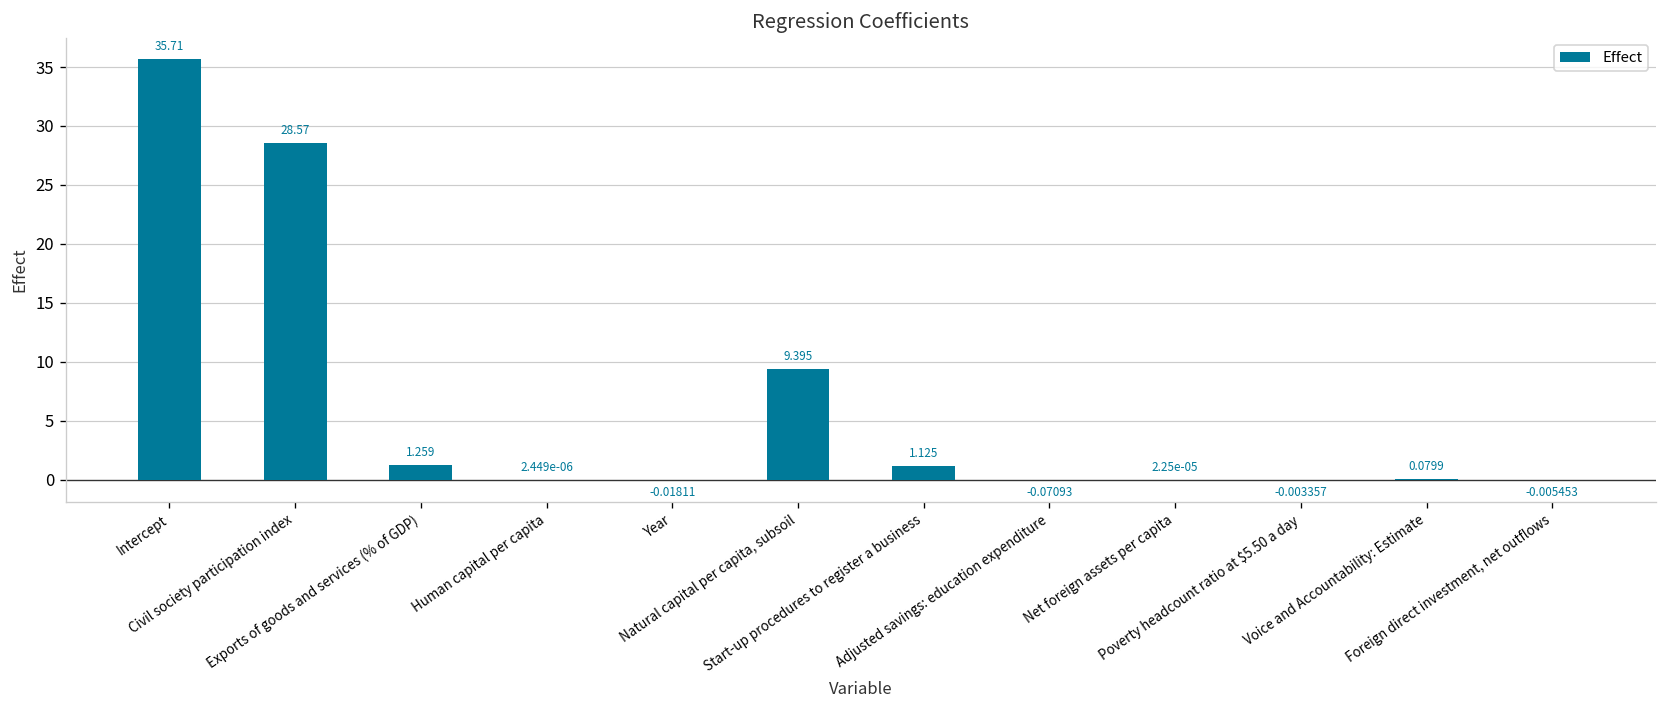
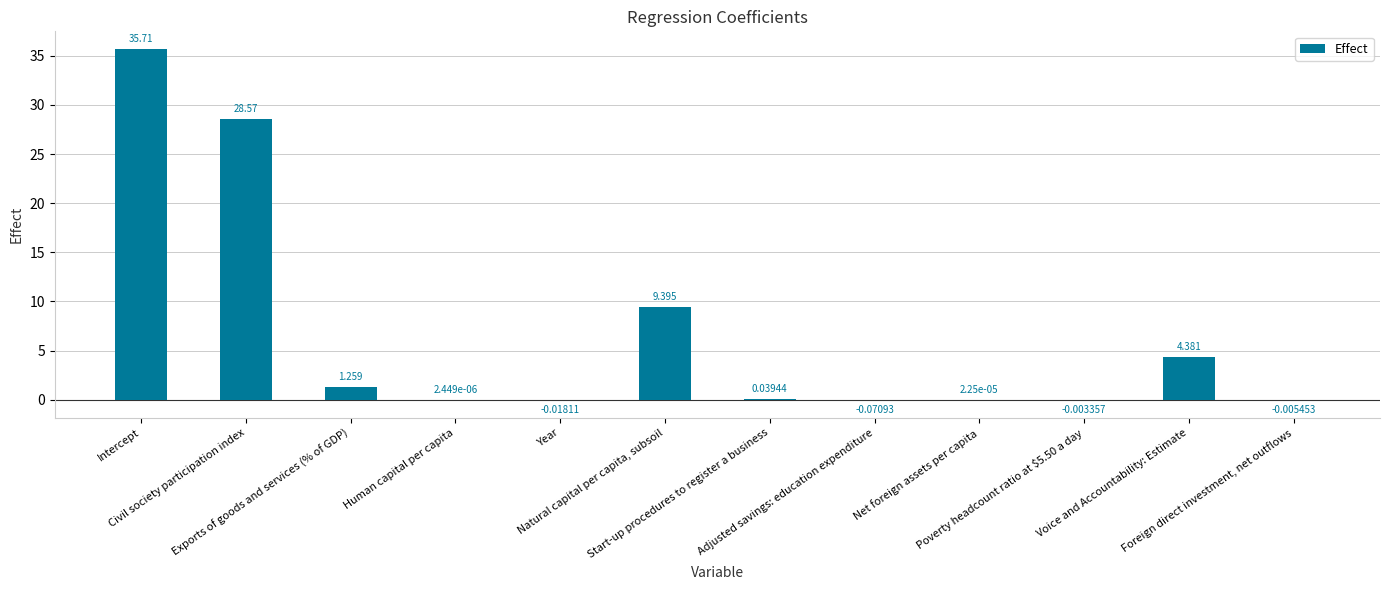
Start-up procedures to register a business: 1.125 -> 0.03944
Voice and Accountability: Estimate: 0.0799 -> 4.381
